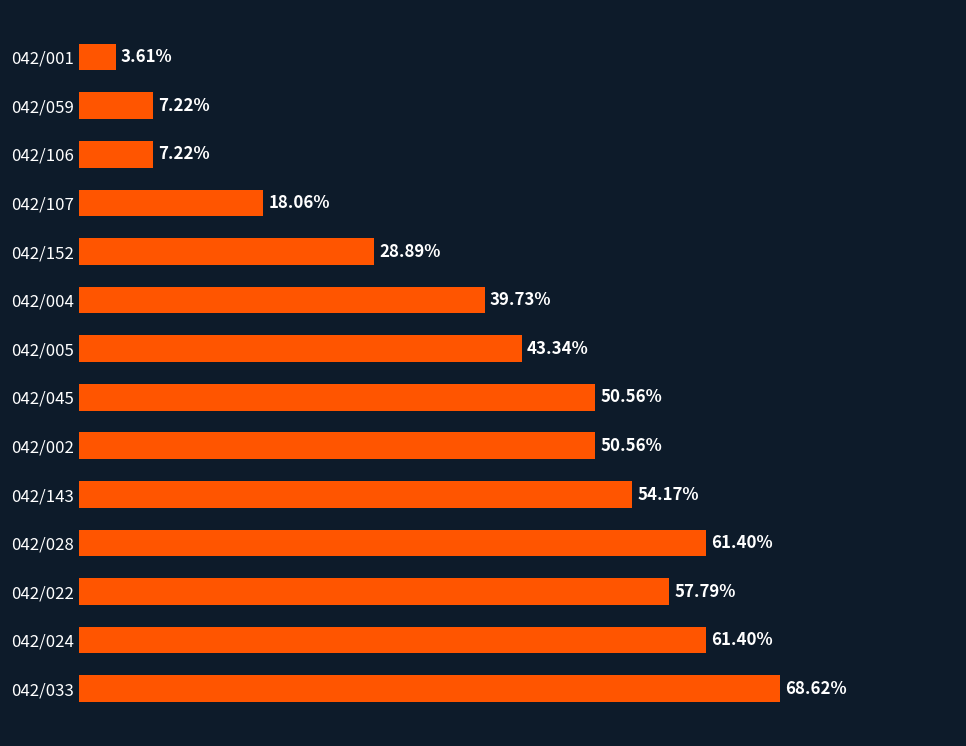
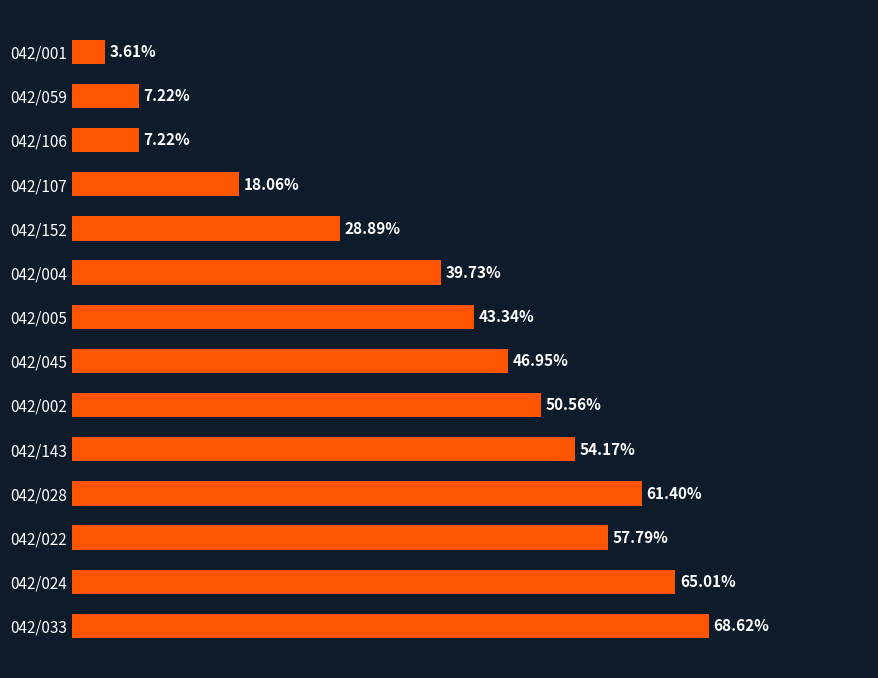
042/045: 50.56% -> 46.95%
042/024: 61.40% -> 65.01%
